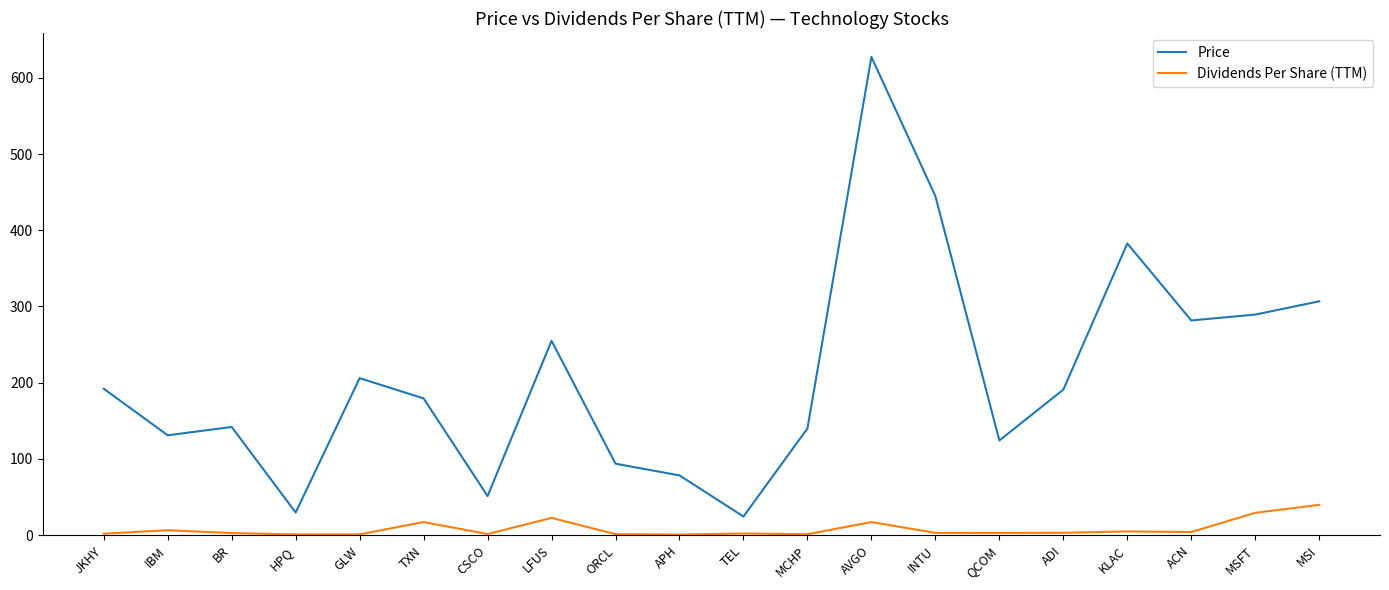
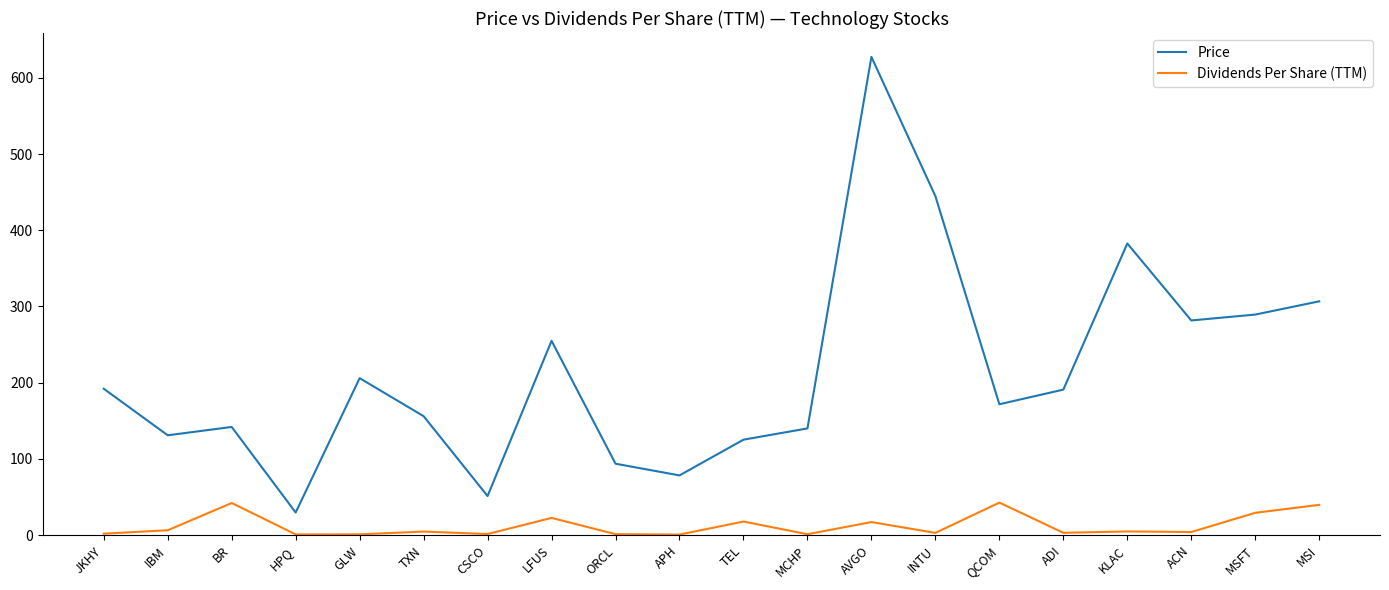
Dividends Per Share (TTM), BR: 0 -> 40
Price, TXN: 180 -> 160
Dividends Per Share (TTM), TXN: 20 -> 0
Price, TEL: 20 -> 130
Dividends Per Share (TTM), TEL: 0 -> 20
Price, QCOM: 120 -> 170
Dividends Per Share (TTM), QCOM: 0 -> 40
